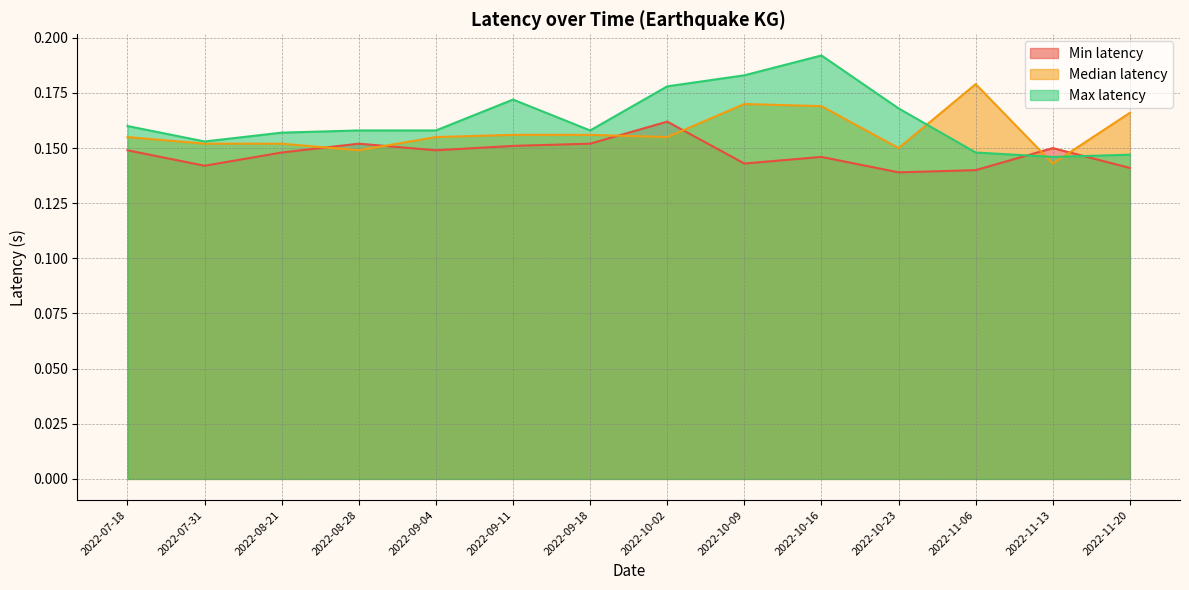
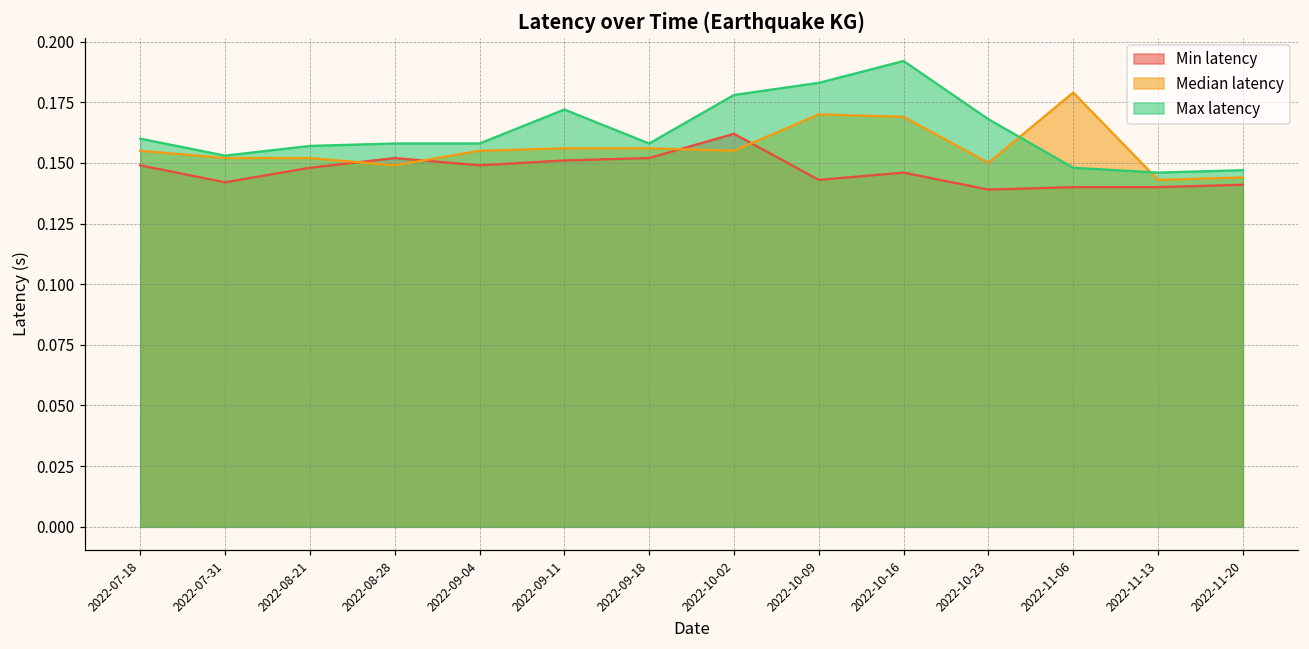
Min latency, 2022-11-13: 0.15 -> 0.14
Median latency, 2022-11-20: 0.166 -> 0.144
